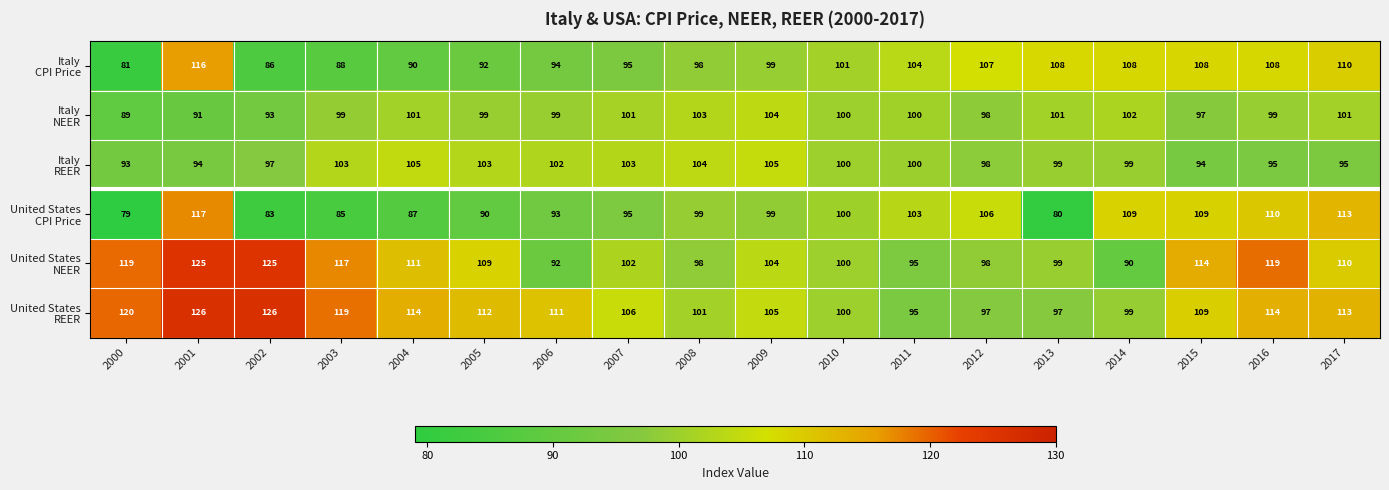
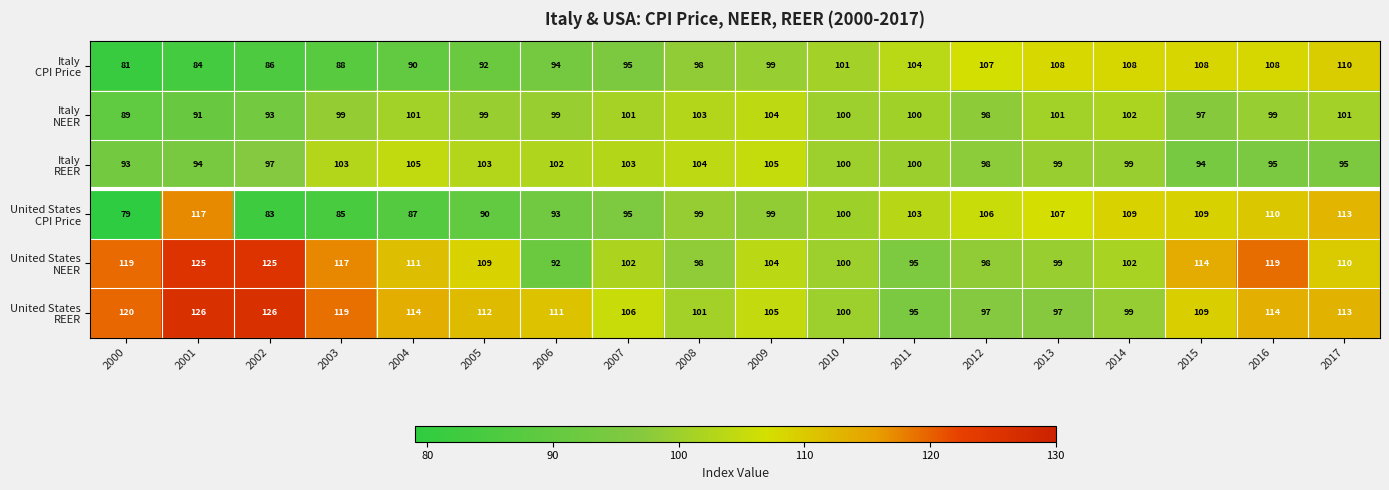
Italy CPI Price, 2001: 116 -> 84
United States CPI Price, 2013: 80 -> 107
United States NEER, 2014: 90 -> 102
